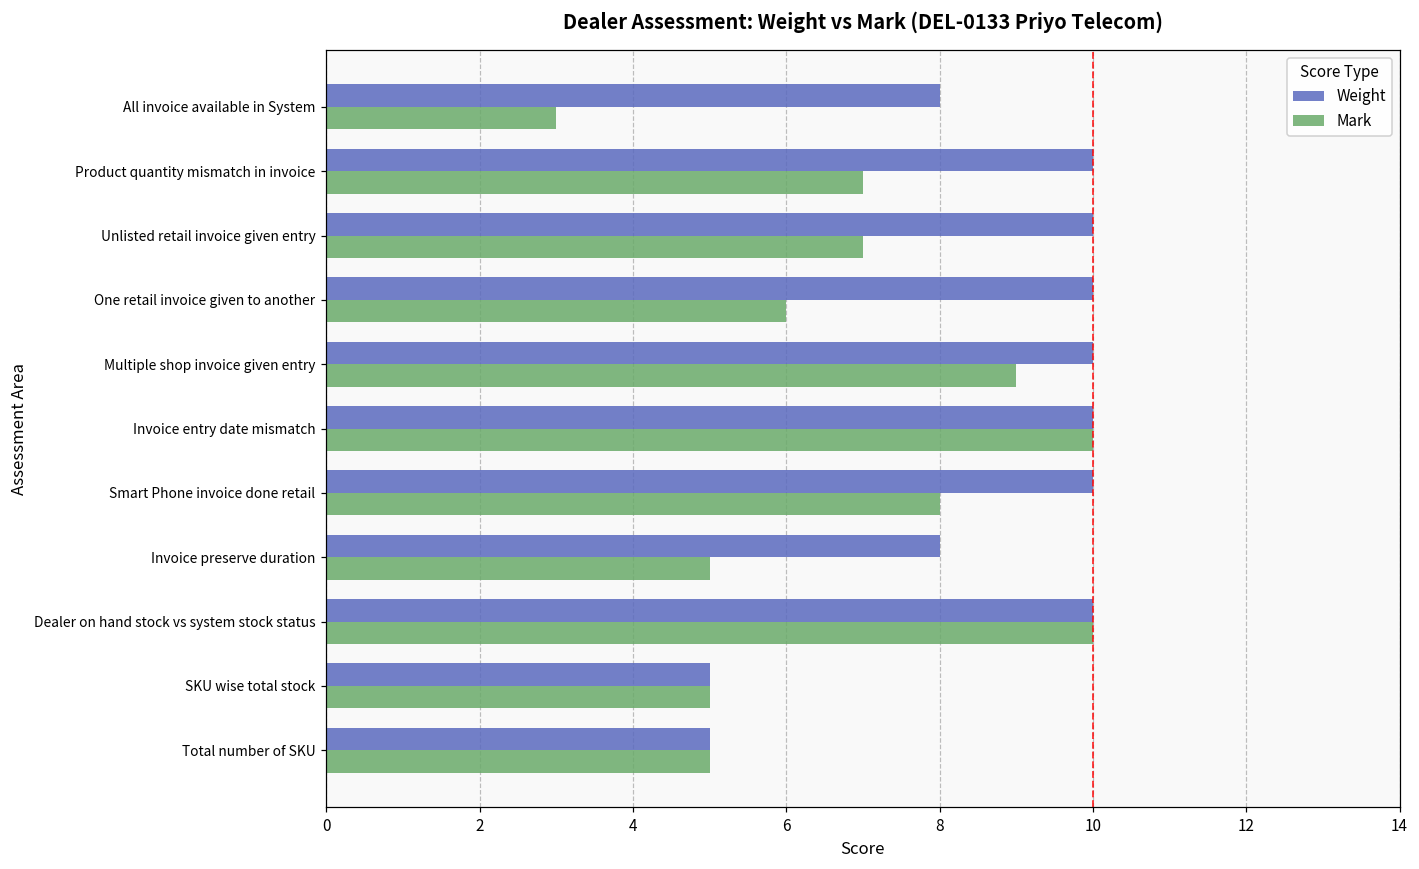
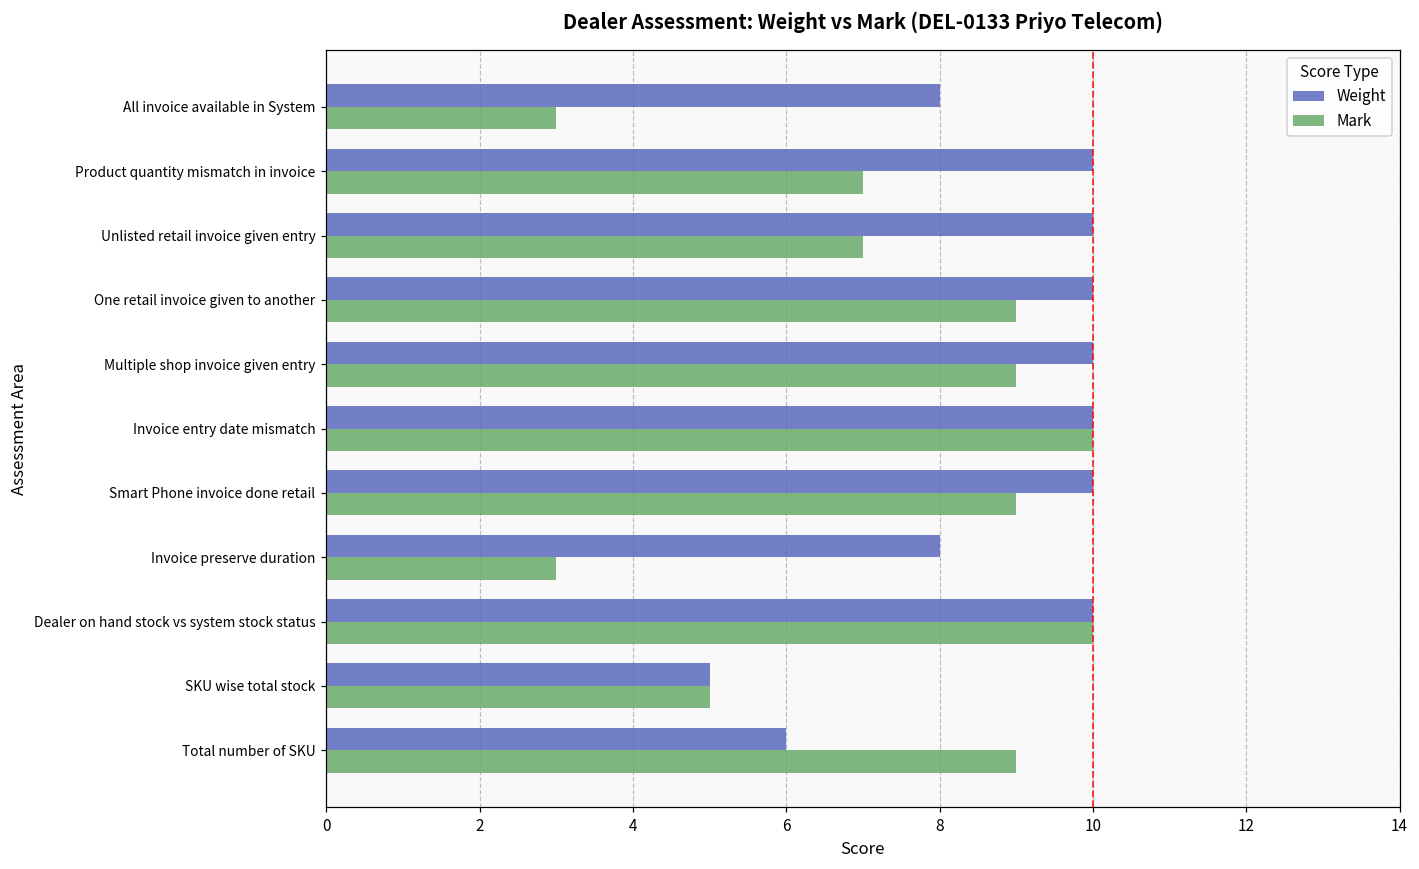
Mark, One retail invoice given to another: 6 -> 9
Mark, Smart Phone invoice done retail: 8 -> 9
Mark, Invoice preserve duration: 5 -> 3
Weight, Total number of SKU: 5 -> 6
Mark, Total number of SKU: 5 -> 9
